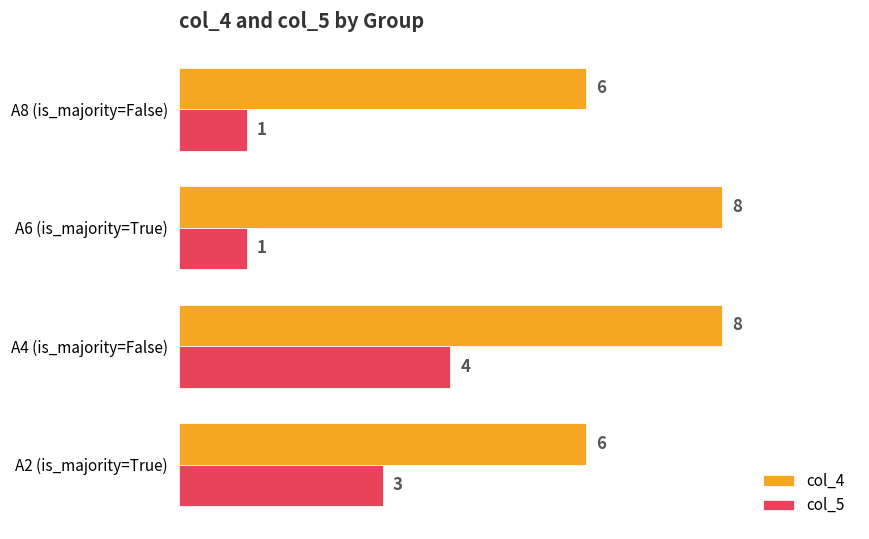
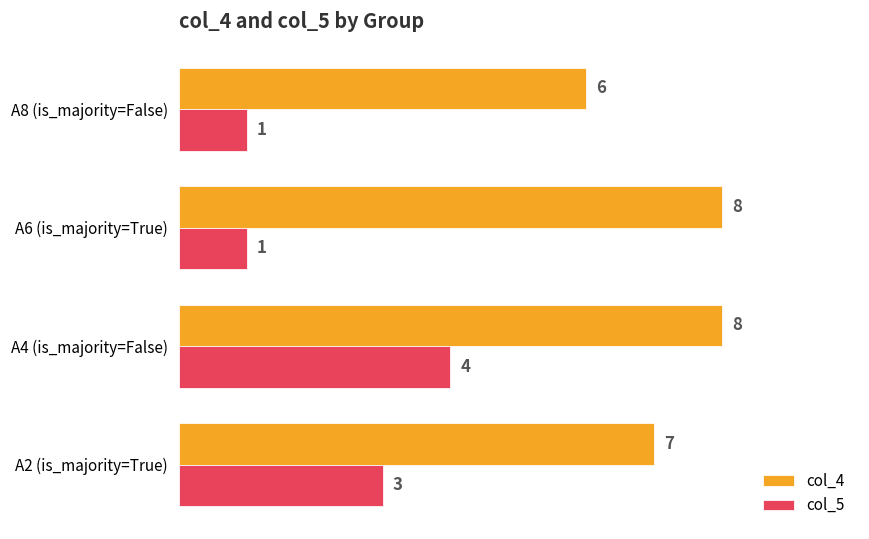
col_4, A2 (is_majority=True): 6 -> 7
